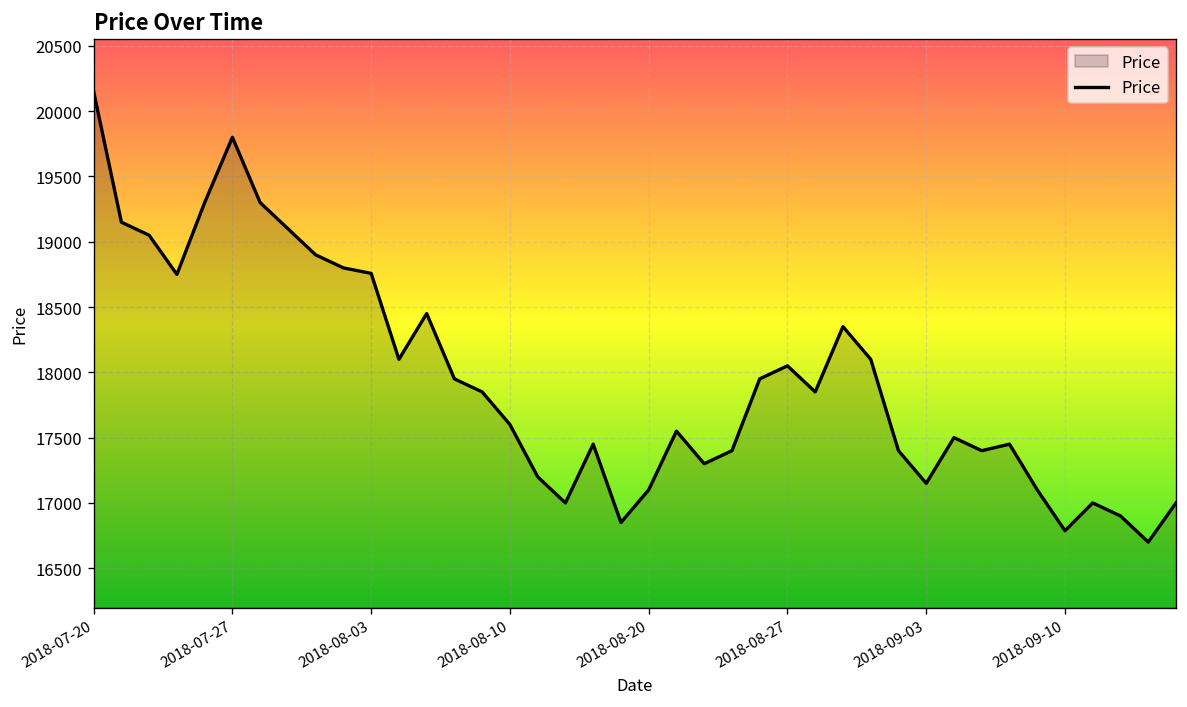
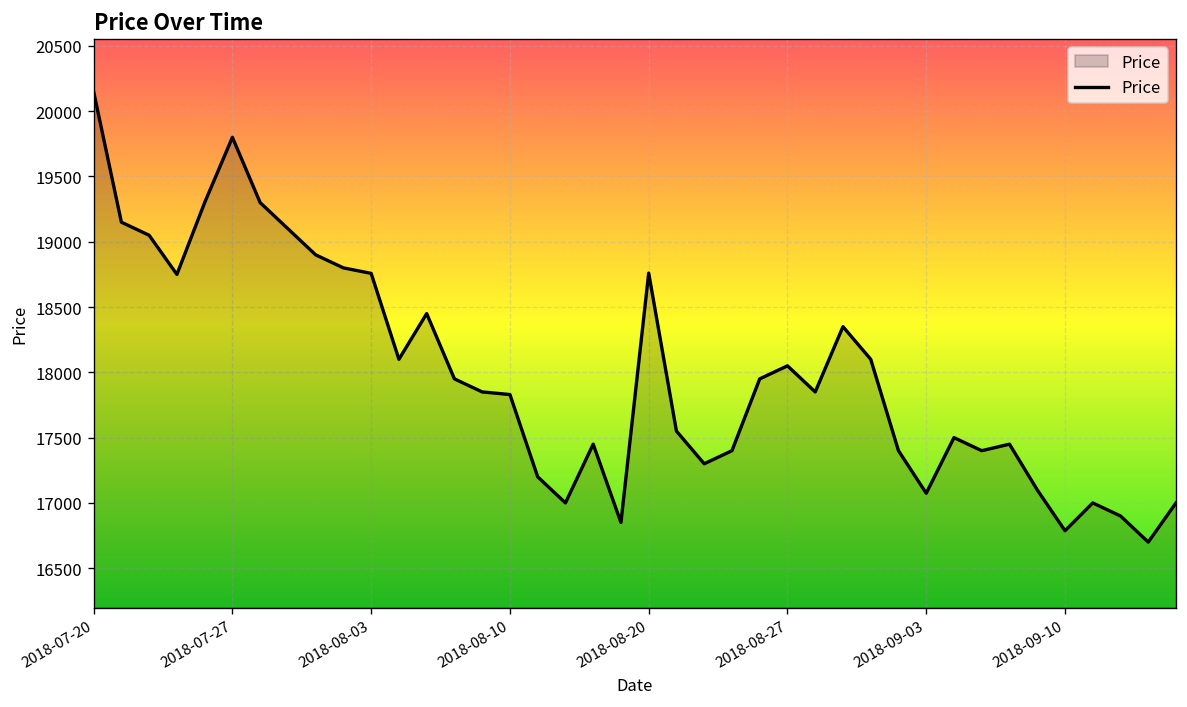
2018-08-10: 17600 -> 17830
2018-08-20: 17100 -> 18760
2018-09-03: 17150 -> 17070
